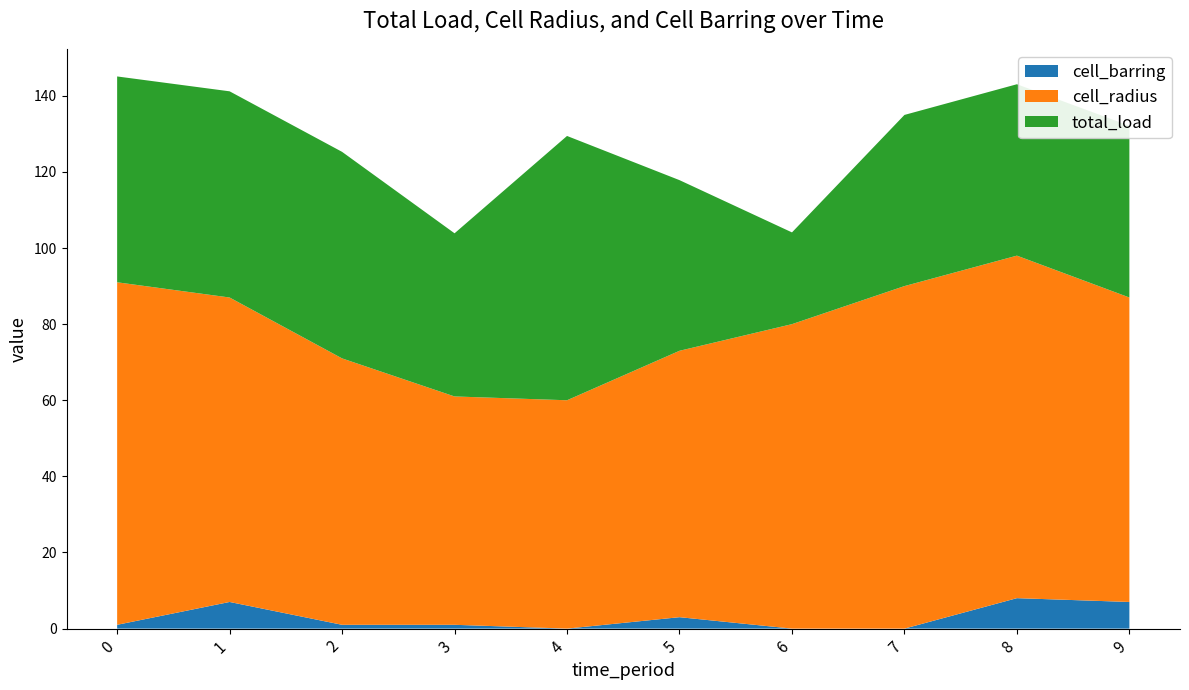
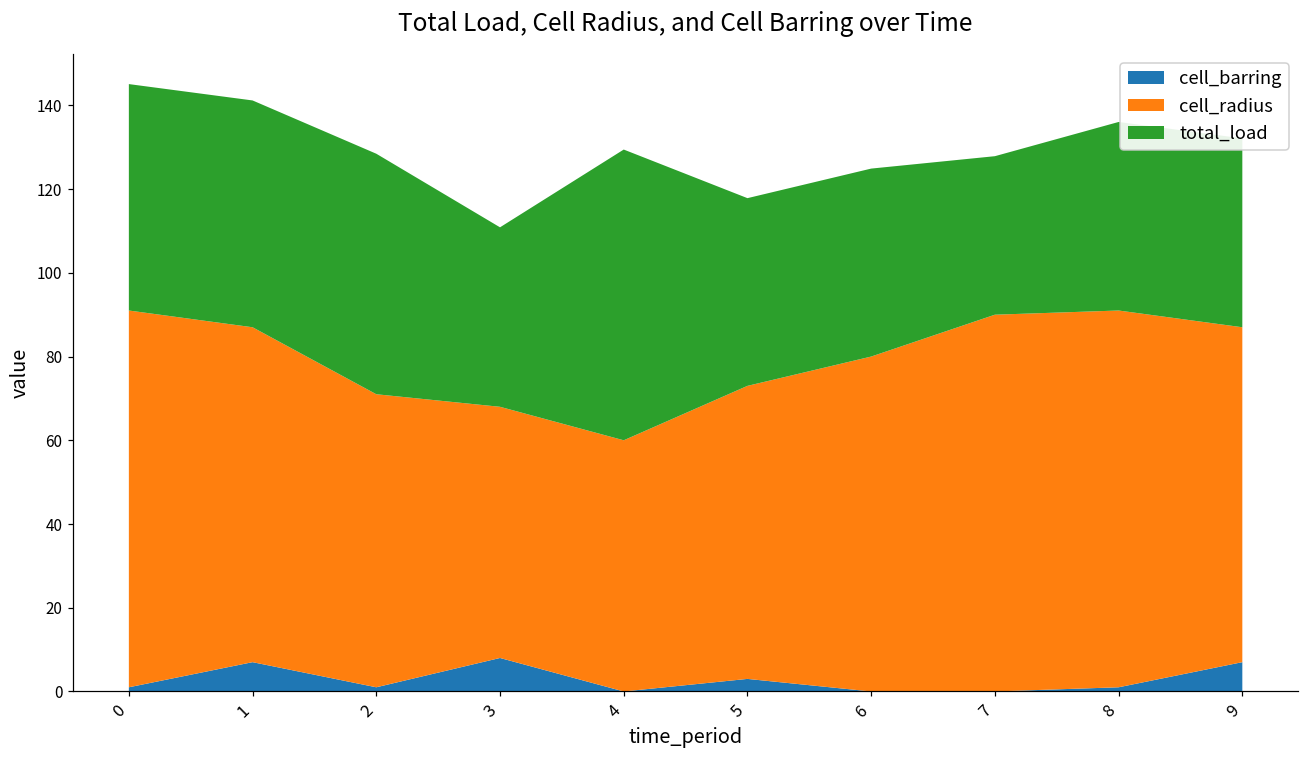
total_load, 2: 54 -> 57
cell_barring, 3: 1 -> 8
total_load, 6: 24 -> 45
total_load, 7: 45 -> 38
cell_barring, 8: 8 -> 1
